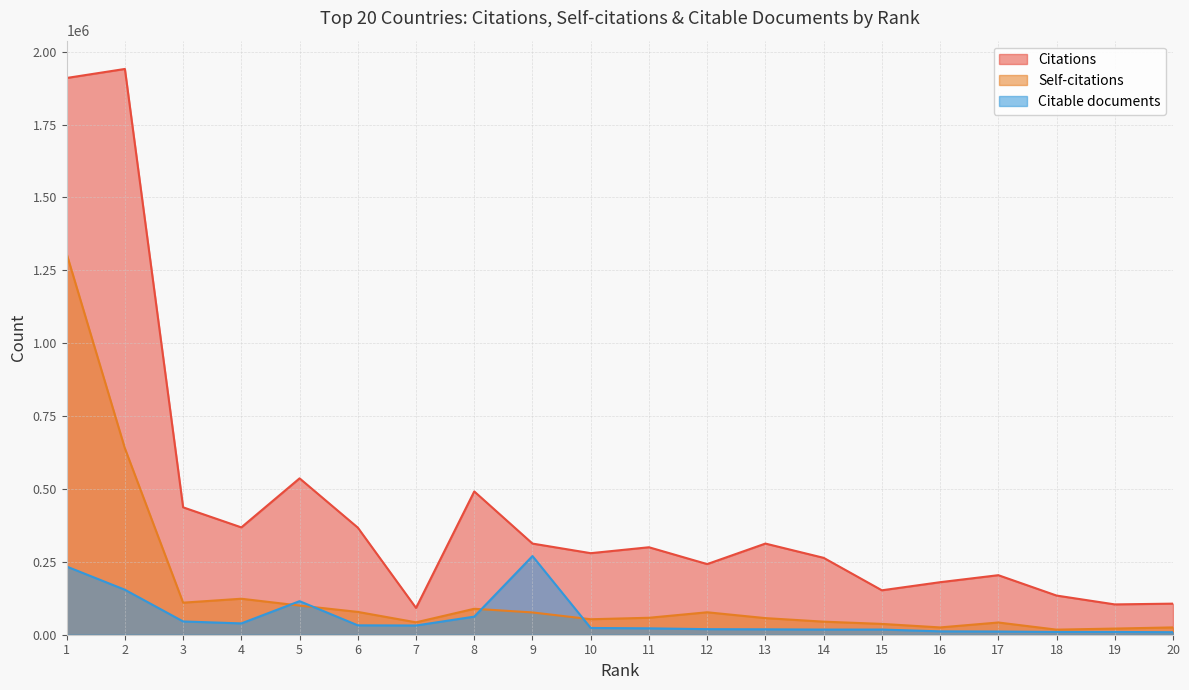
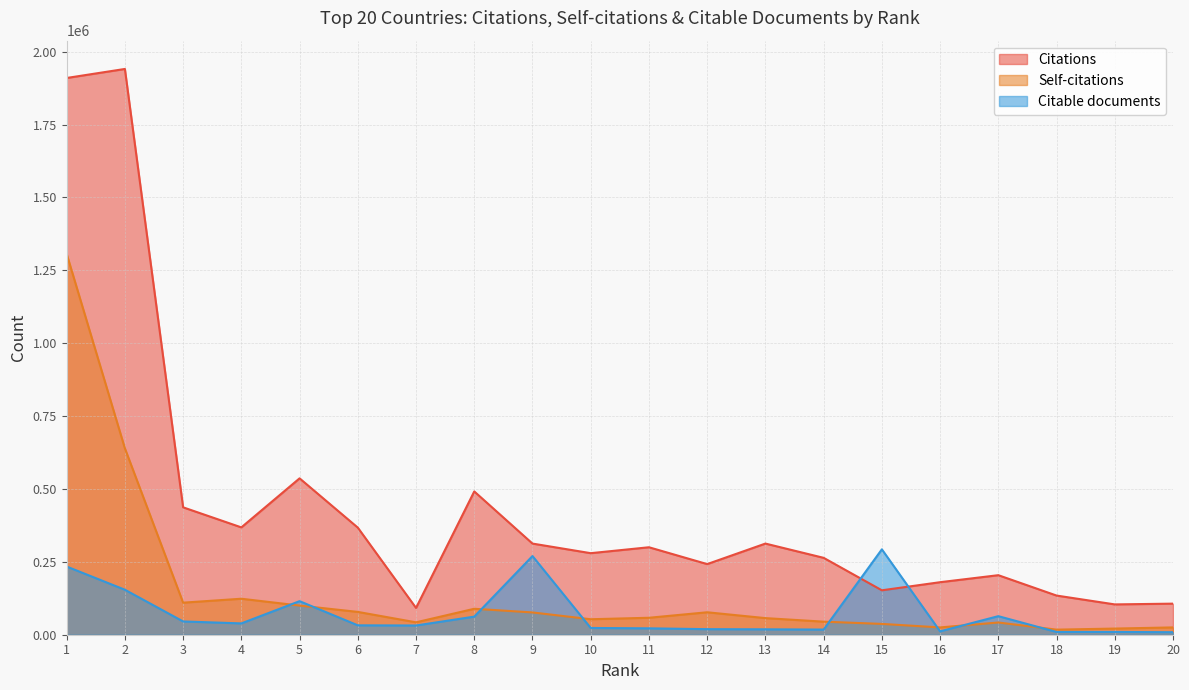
Citable documents, 15: 20000 -> 290000
Citable documents, 17: 10000 -> 60000
